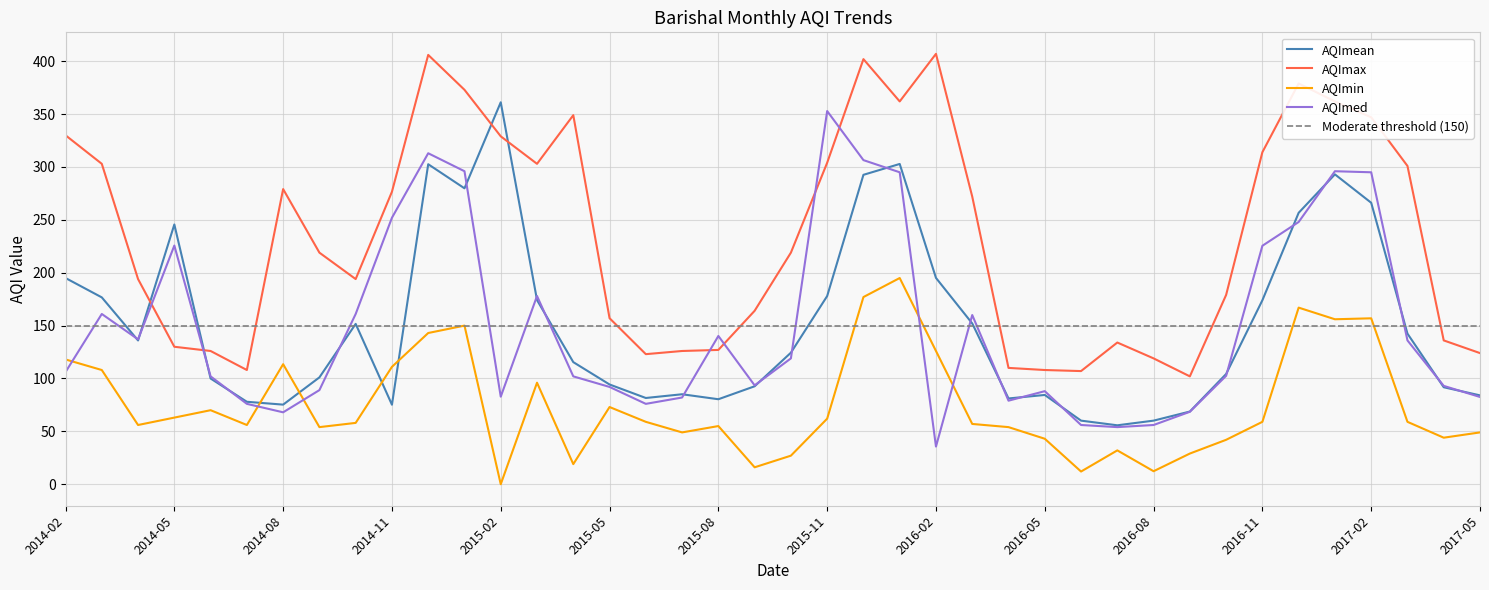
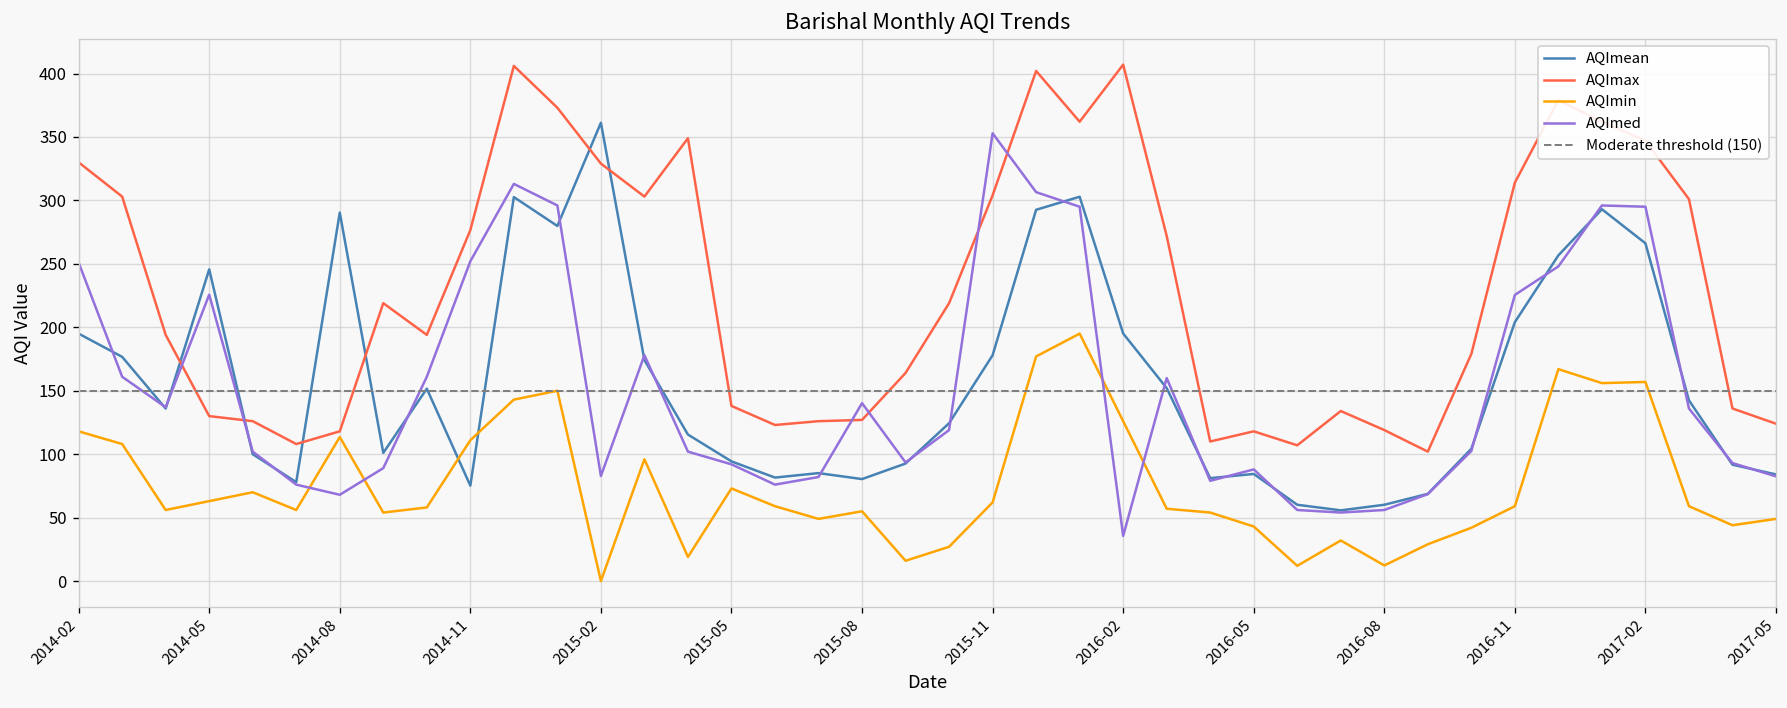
AQImed, 2014-02: 106 -> 251
AQImean, 2014-08: 75 -> 290
AQImax, 2014-08: 279 -> 118
AQImax, 2015-05: 157 -> 138
AQImax, 2016-05: 108 -> 118
AQImean, 2016-11: 174 -> 204
